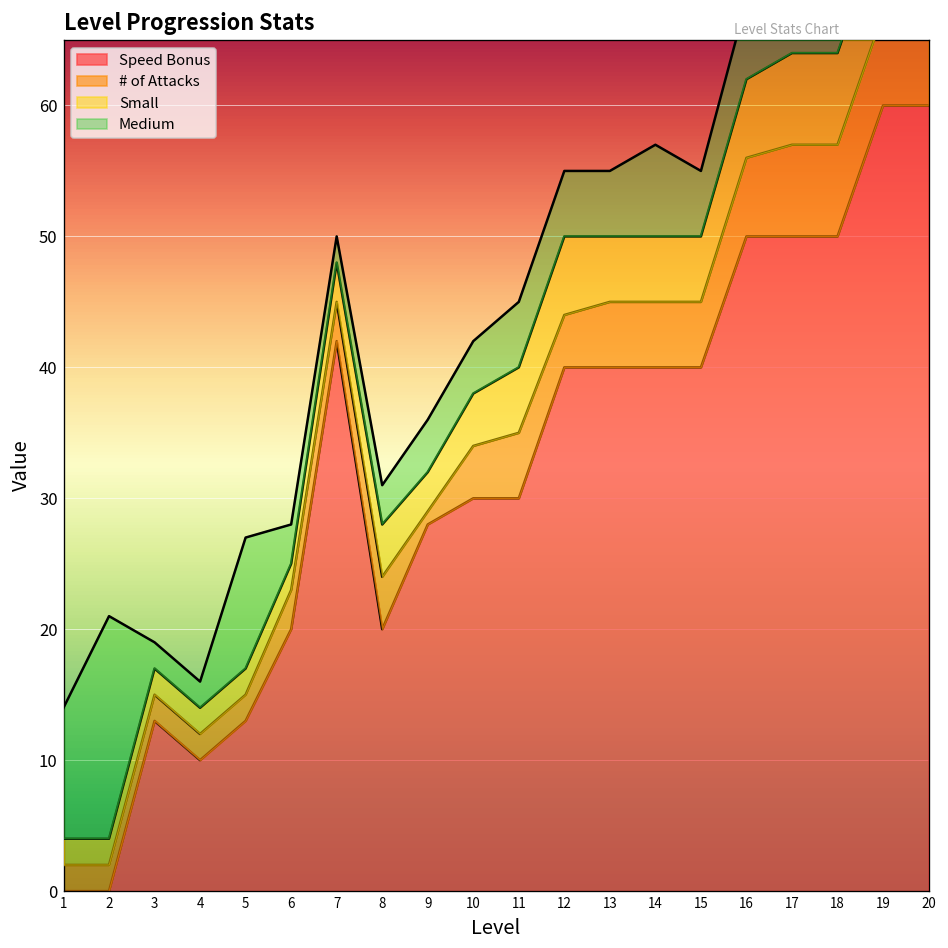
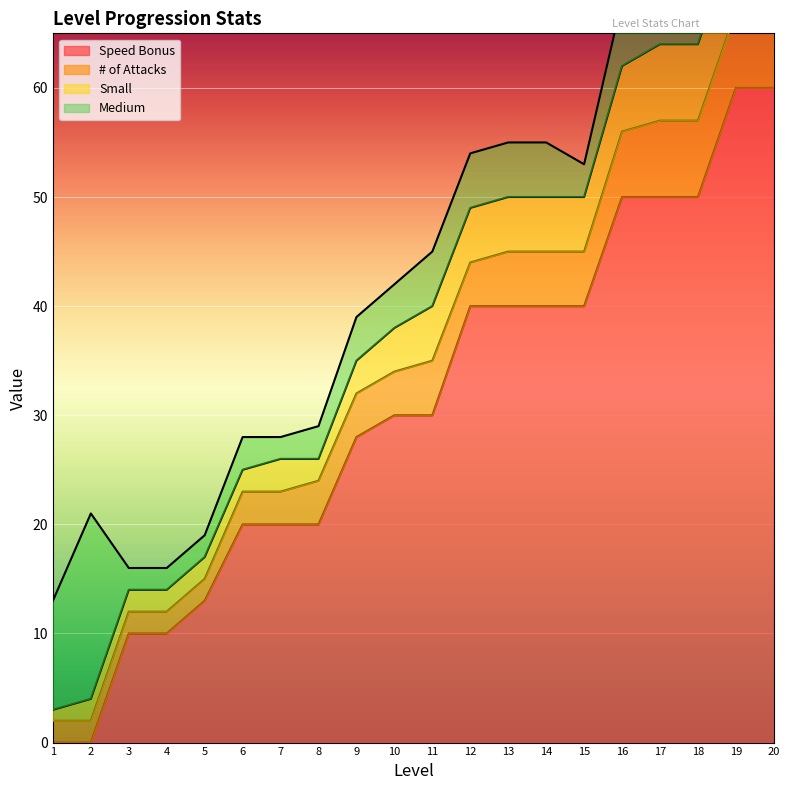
Small, 1: 2 -> 1
Speed Bonus, 3: 13 -> 10
Medium, 5: 10 -> 2
Speed Bonus, 7: 42 -> 20
Small, 8: 4 -> 2
# of Attacks, 9: 1 -> 4
Small, 12: 6 -> 5
Medium, 14: 7 -> 5
Medium, 15: 5 -> 3
